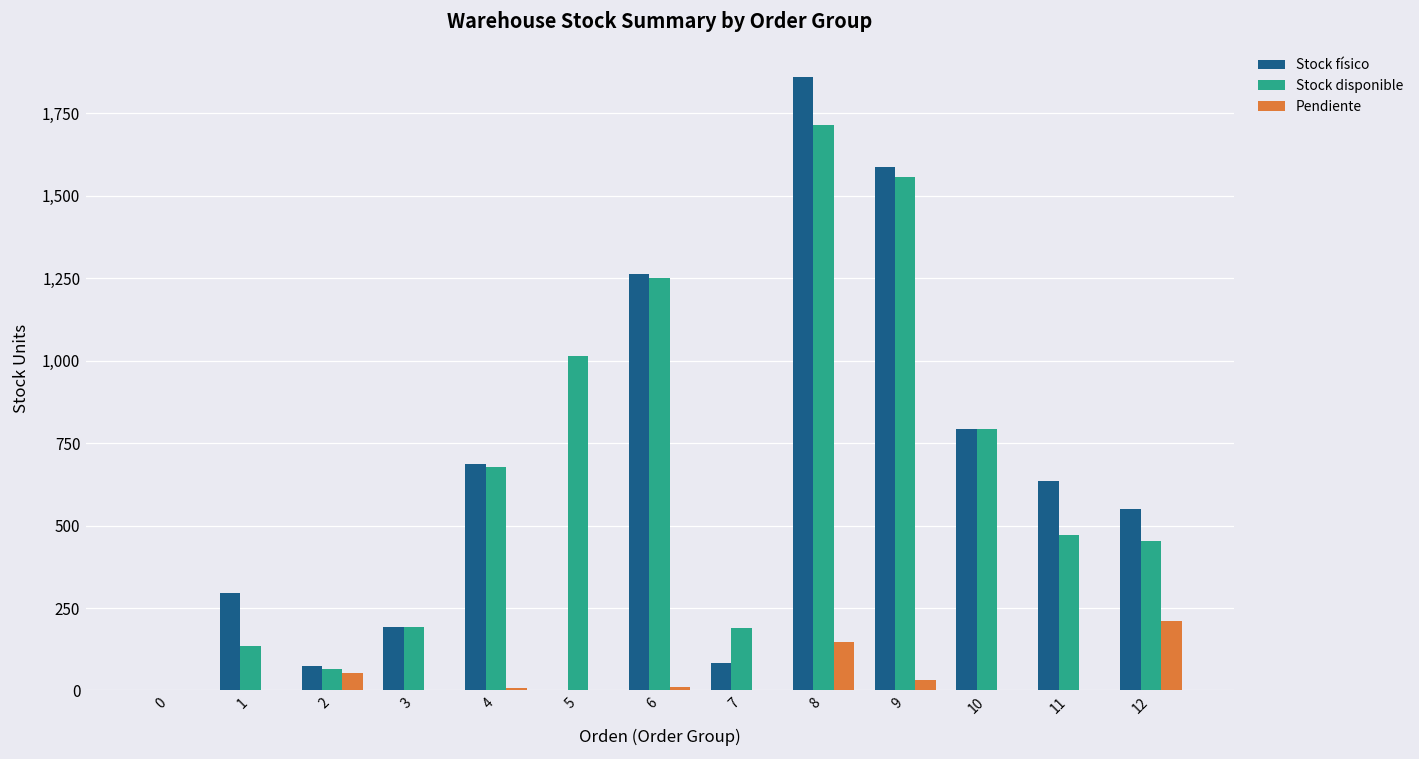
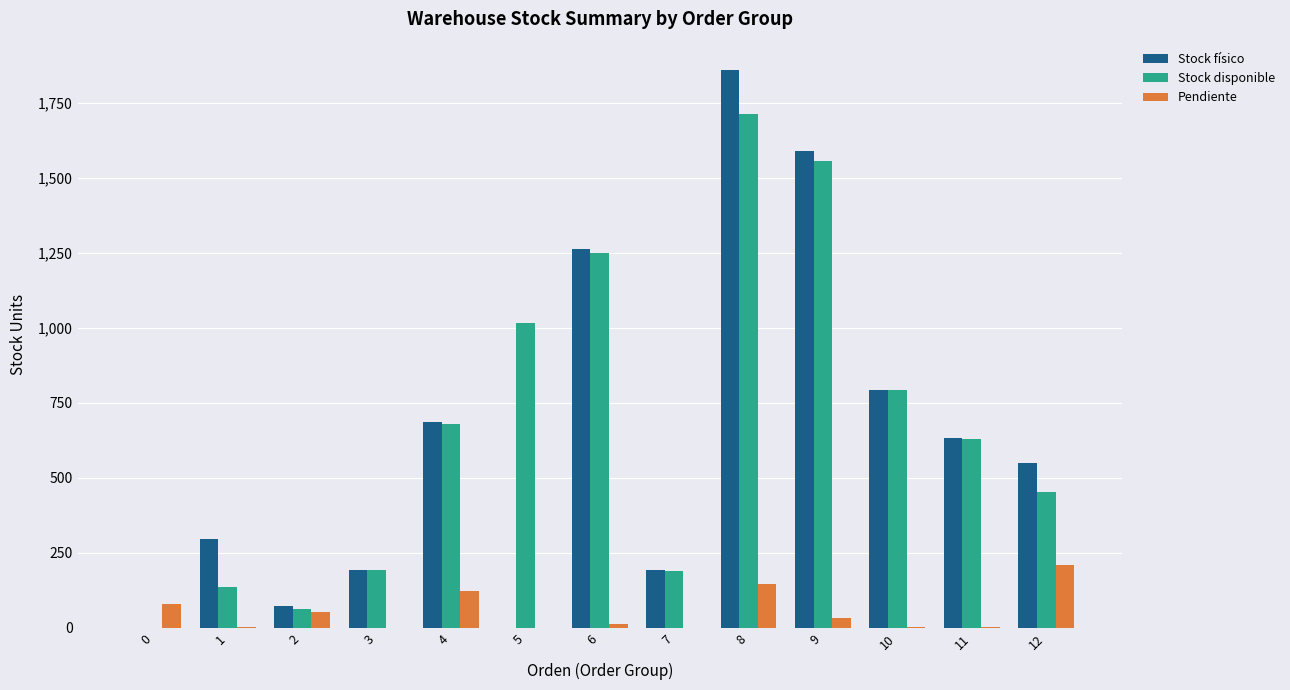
Pendiente, 0: 0 -> 80
Pendiente, 4: 10 -> 120
Stock físico, 7: 80 -> 190
Stock disponible, 11: 470 -> 630
